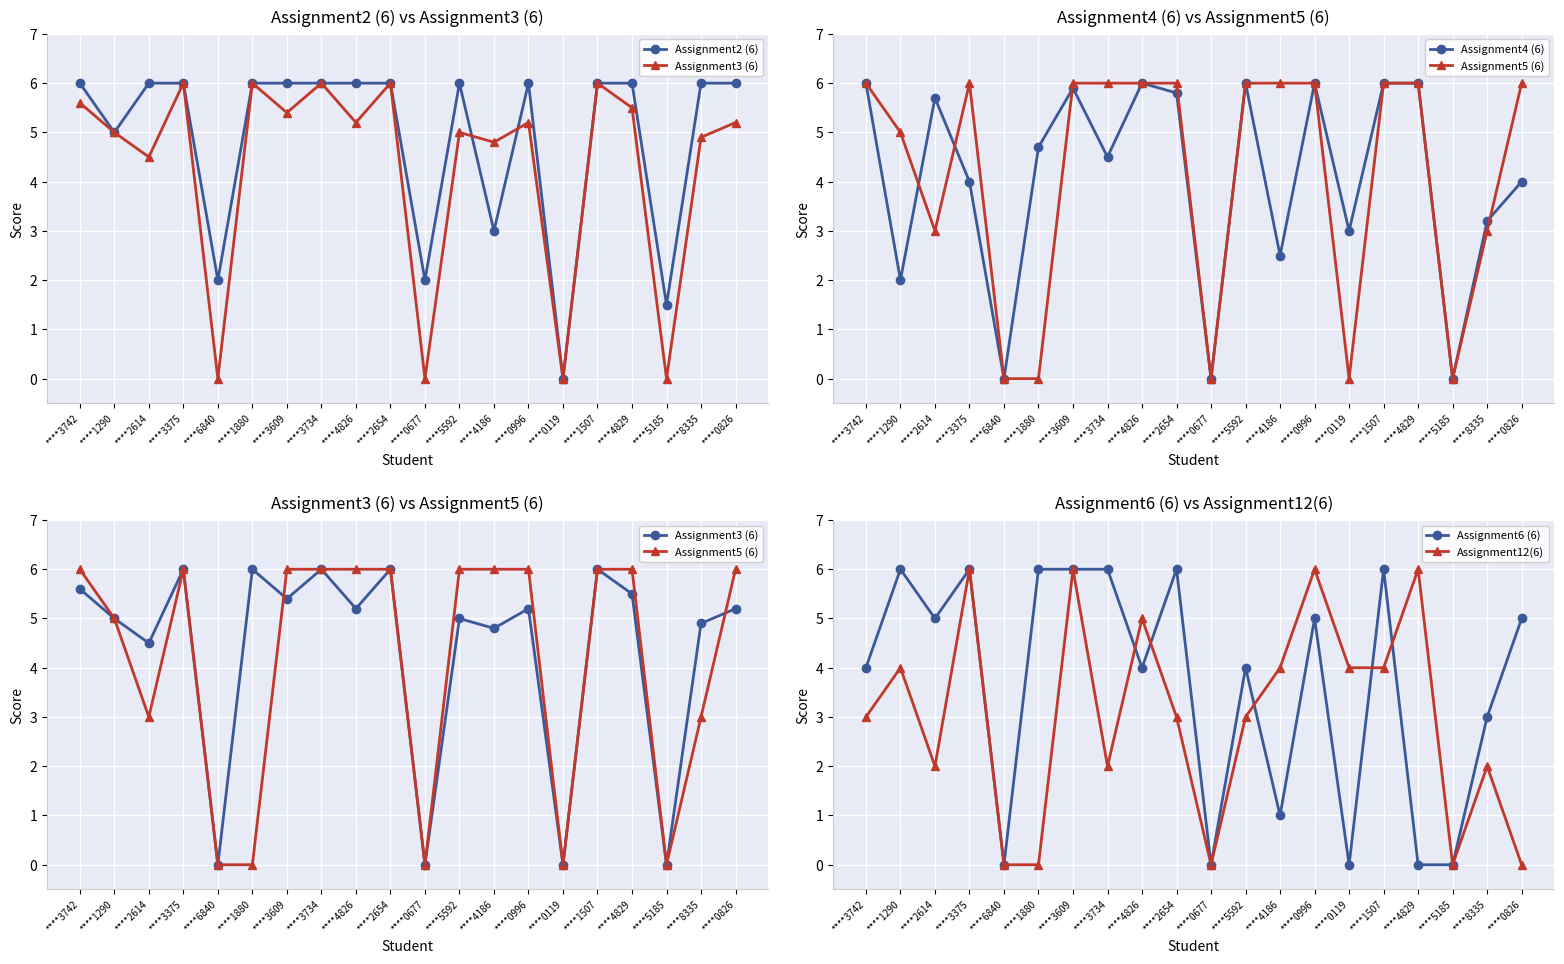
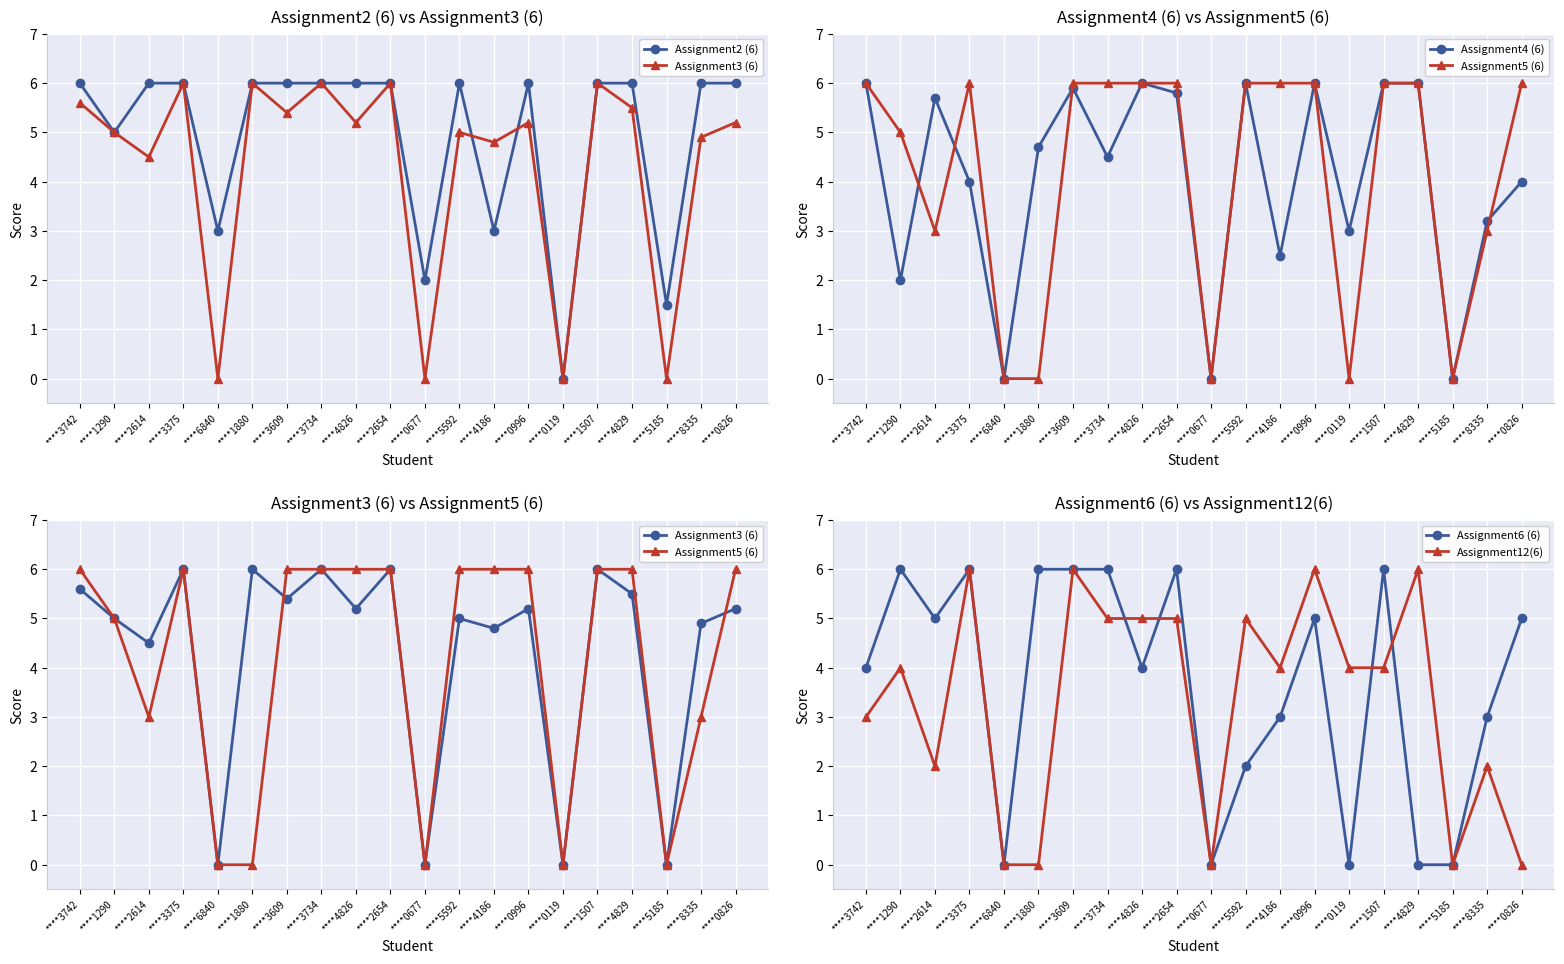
Assignment2 (6) vs Assignment3 (6), Assignment2 (6), ****6840: 2 -> 3
Assignment6 (6) vs Assignment12(6), Assignment12(6), ****3734: 2 -> 5
Assignment6 (6) vs Assignment12(6), Assignment12(6), ****2654: 3 -> 5
Assignment6 (6) vs Assignment12(6), Assignment6 (6), ****5592: 4 -> 2
Assignment6 (6) vs Assignment12(6), Assignment12(6), ****5592: 3 -> 5
Assignment6 (6) vs Assignment12(6), Assignment6 (6), ****4186: 1 -> 3
